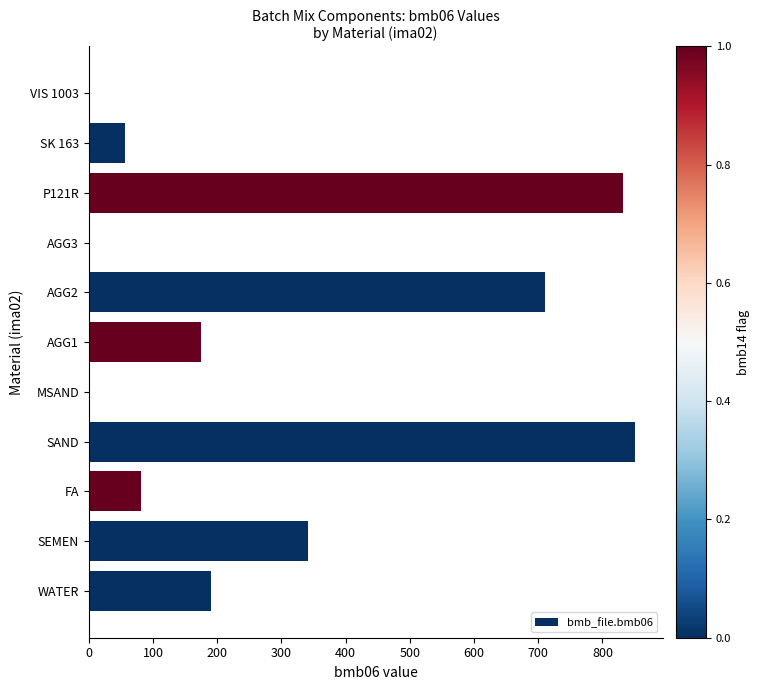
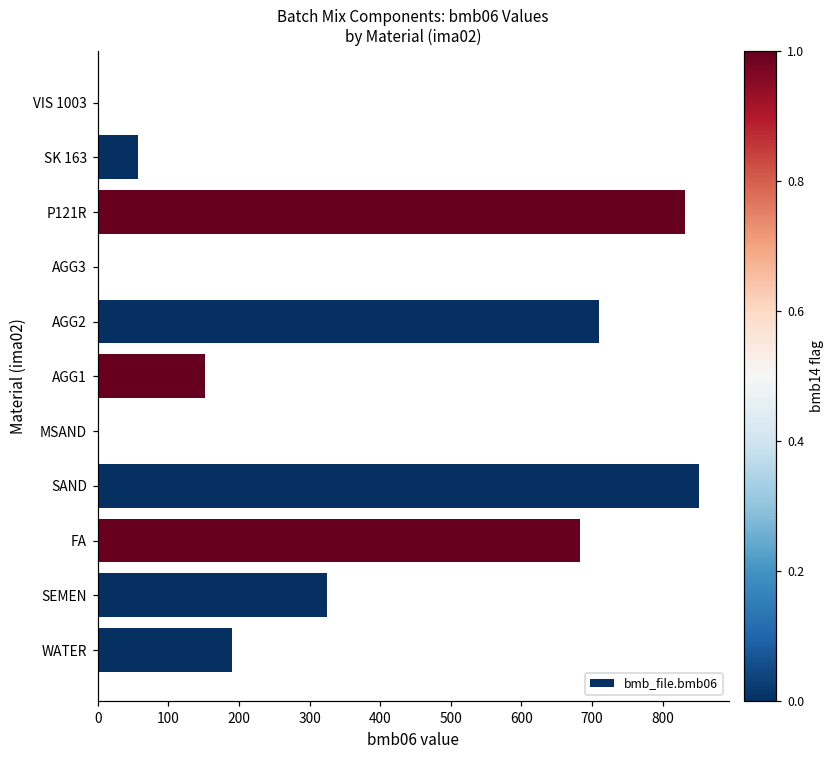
AGG1: 170 -> 150
FA: 80 -> 680
SEMEN: 340 -> 330
